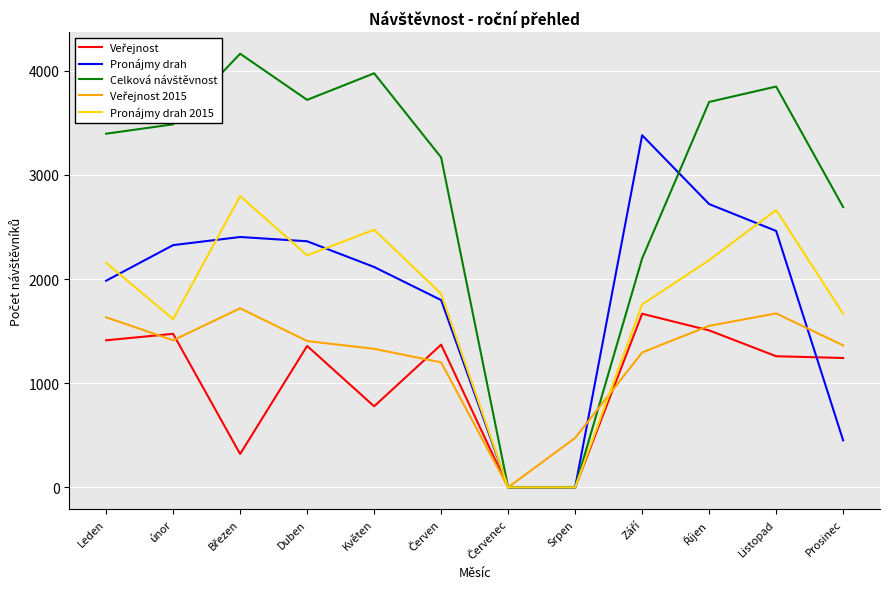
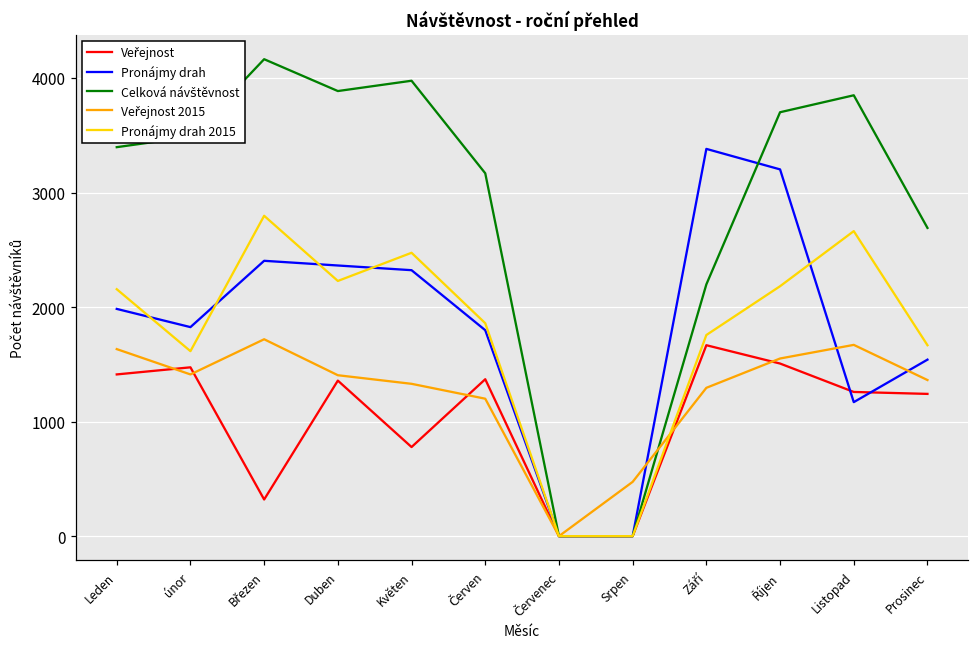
Pronájmy drah, únor: 2330 -> 1830
Celková návštěvnost, Duben: 3720 -> 3890
Pronájmy drah, Květen: 2120 -> 2320
Pronájmy drah, Říjen: 2720 -> 3200
Pronájmy drah, Listopad: 2460 -> 1170
Pronájmy drah, Prosinec: 450 -> 1540
